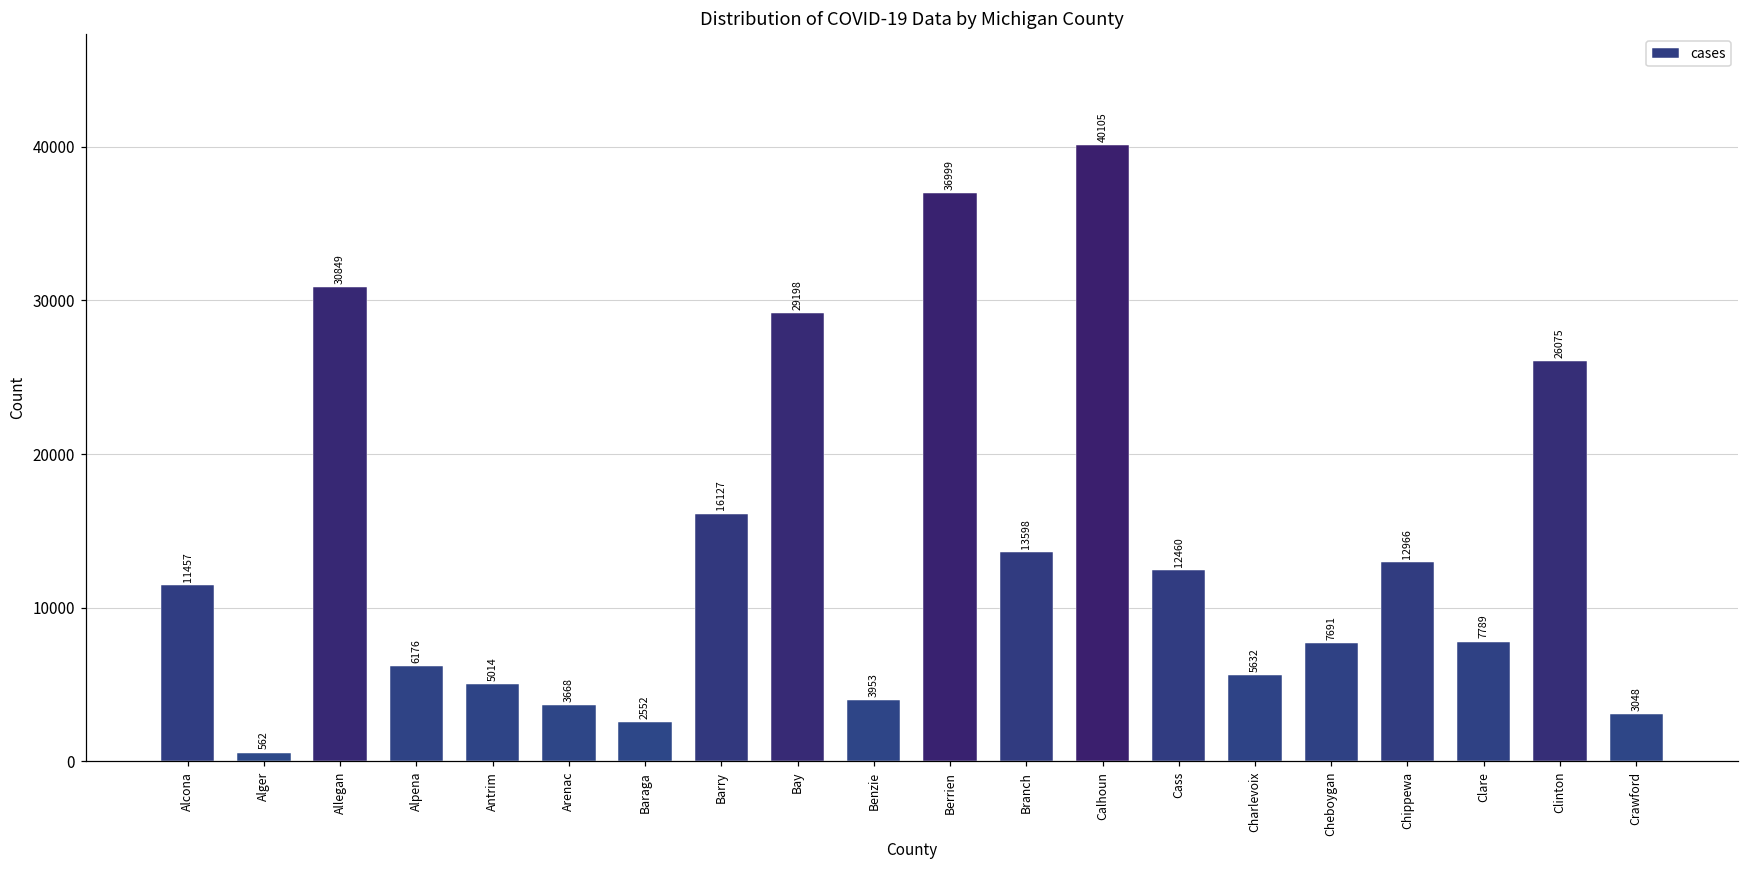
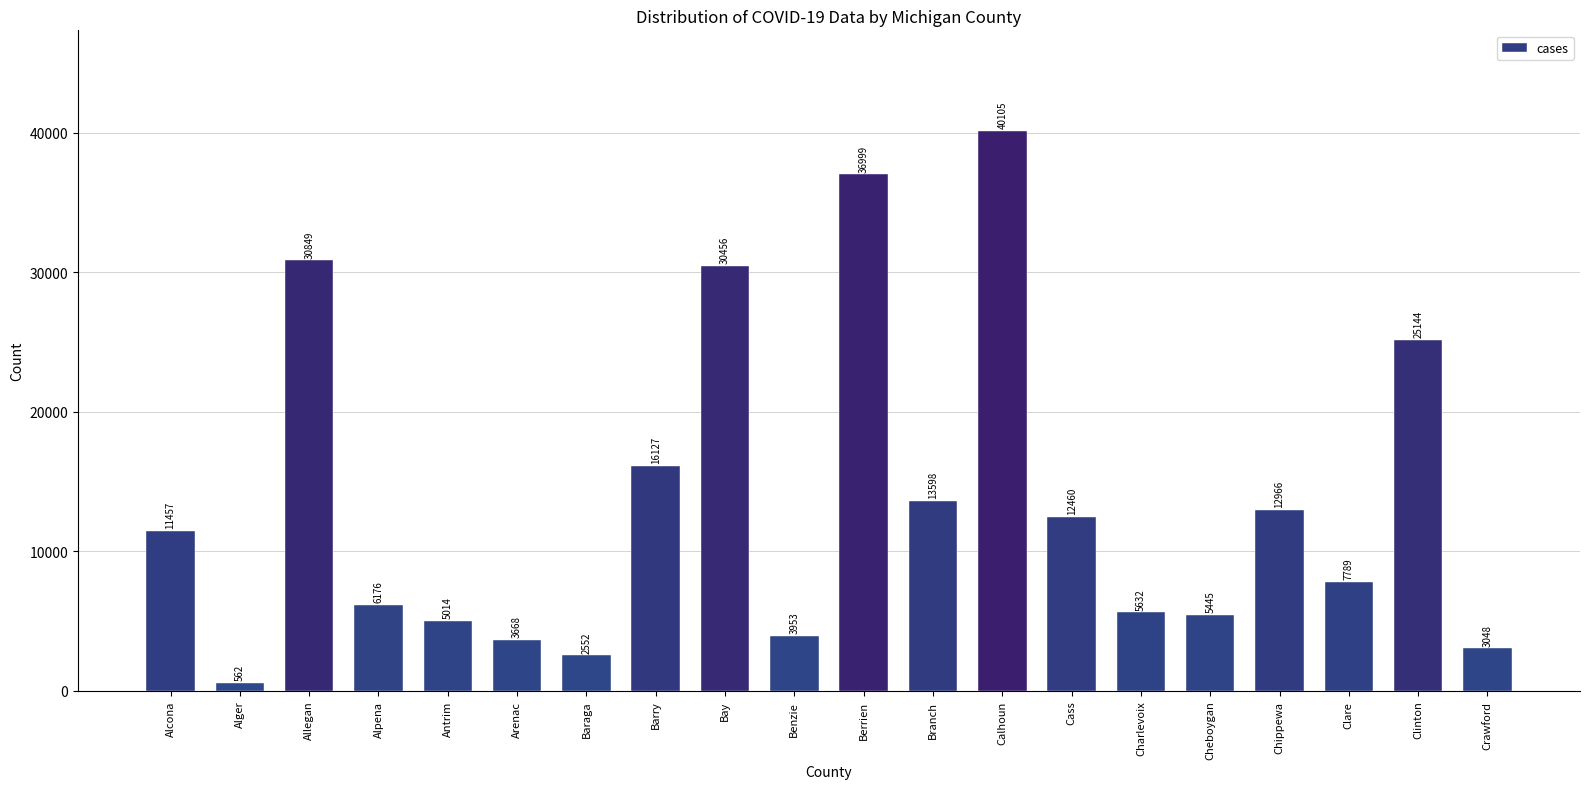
Bay: 29198 -> 30456
Cheboygan: 7691 -> 5445
Clinton: 26075 -> 25144
